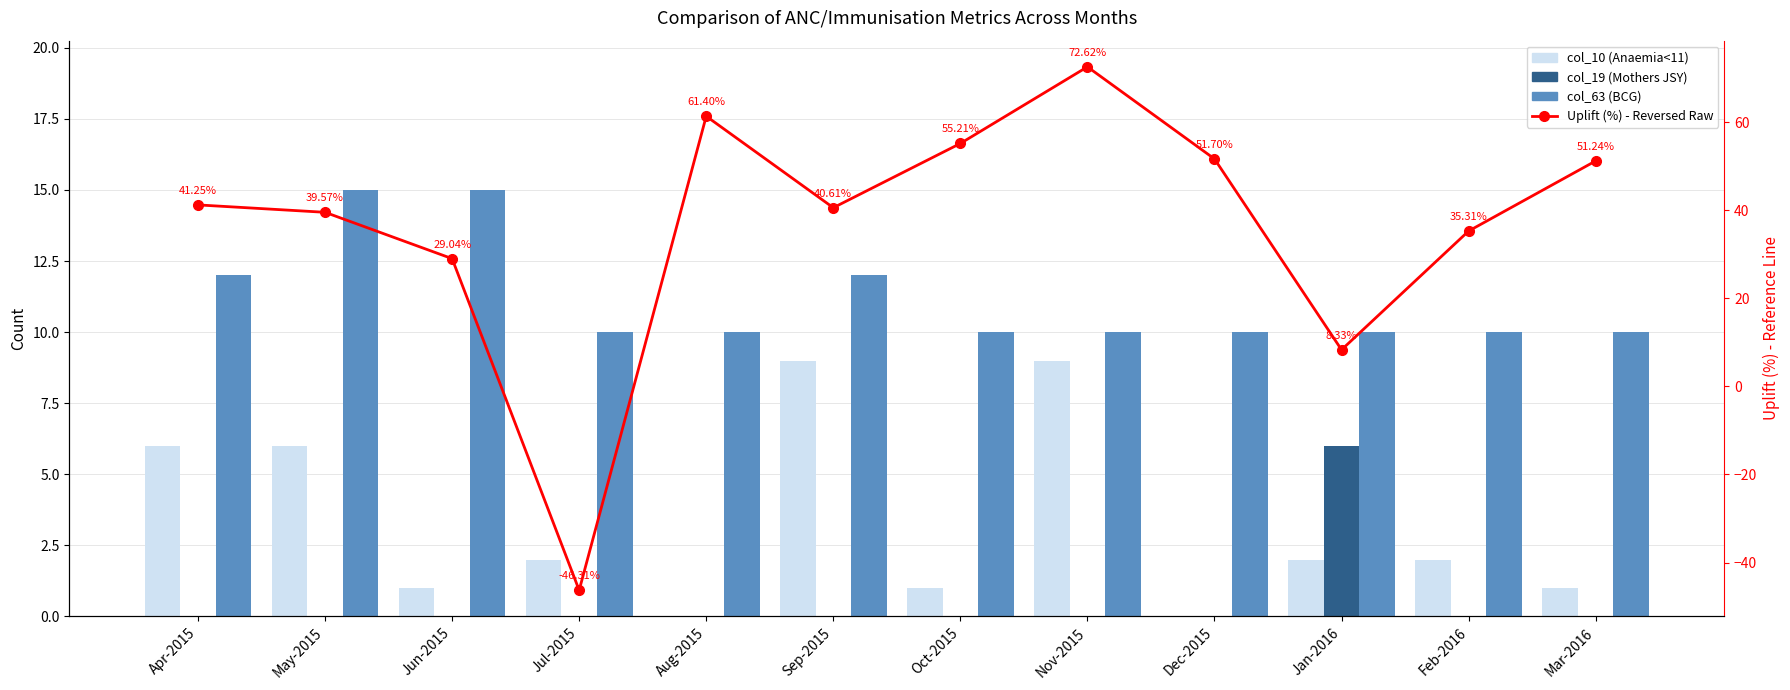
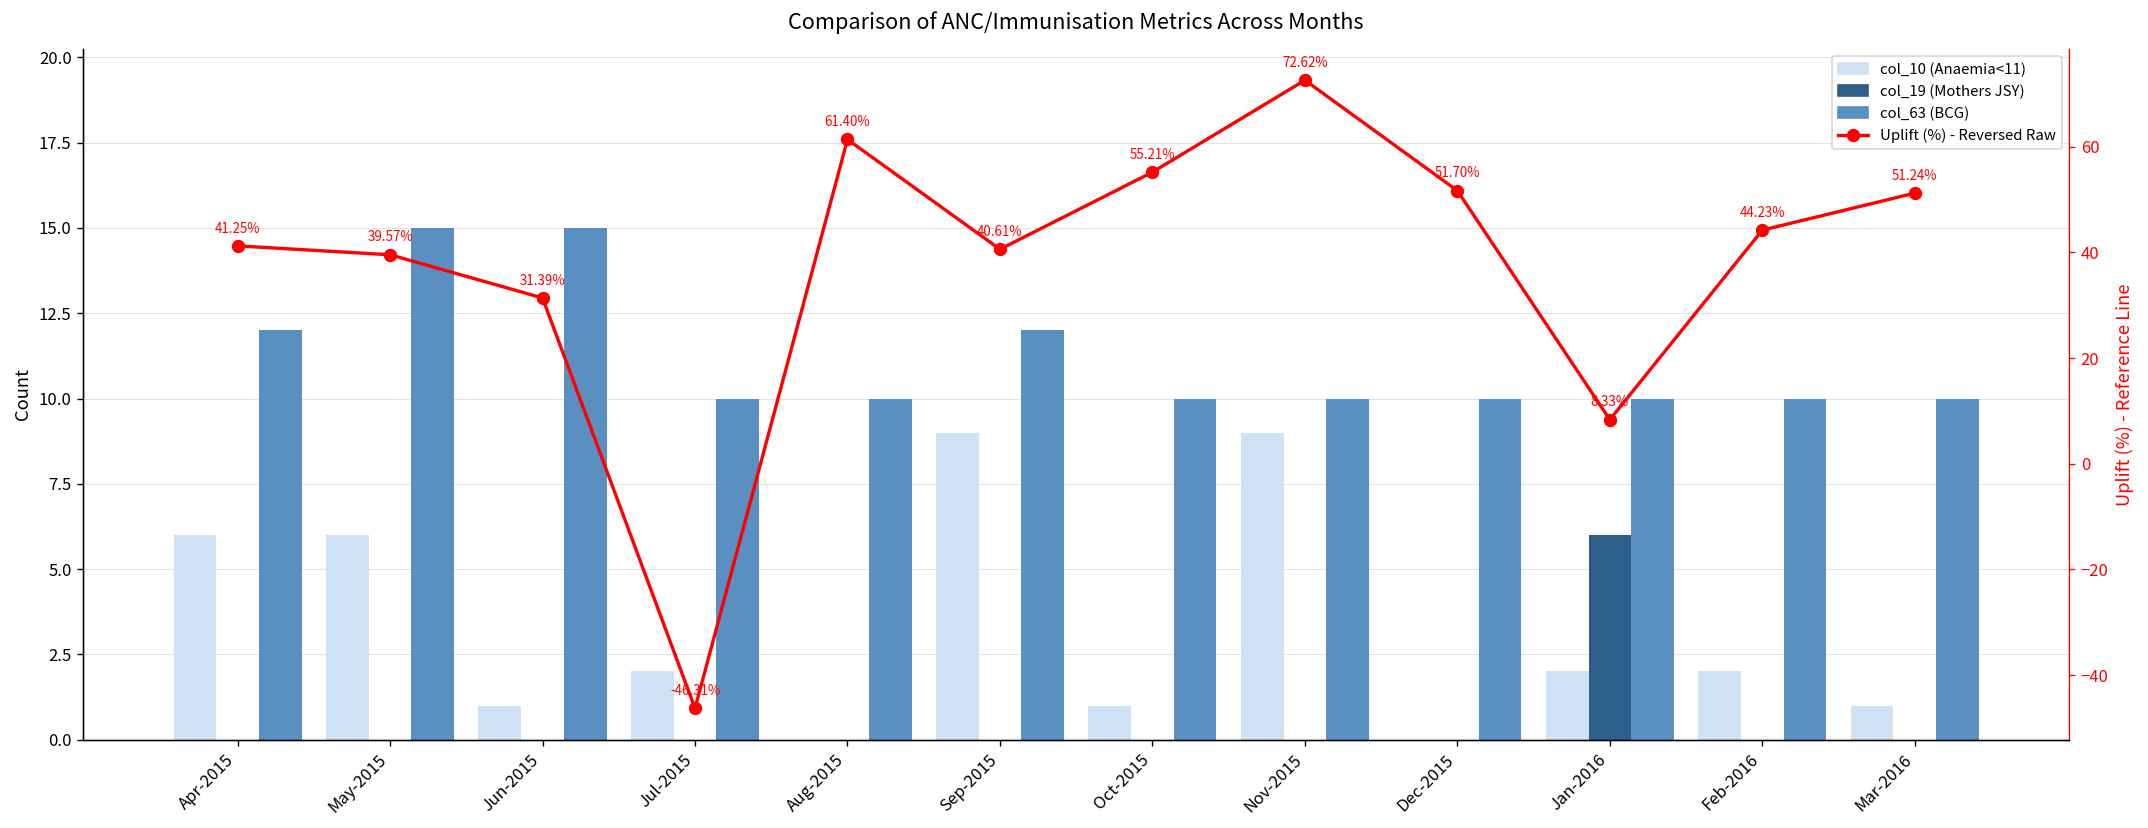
Uplift (%) - Reversed Raw, Jun-2015: 29.04% -> 31.39%
Uplift (%) - Reversed Raw, Feb-2016: 35.31% -> 44.23%
